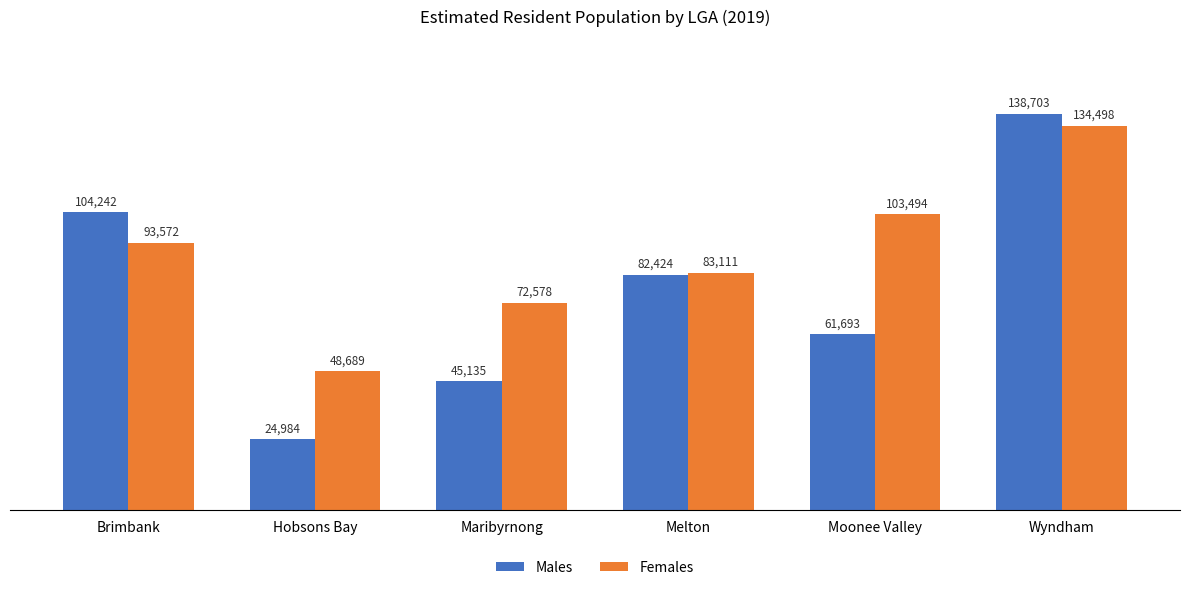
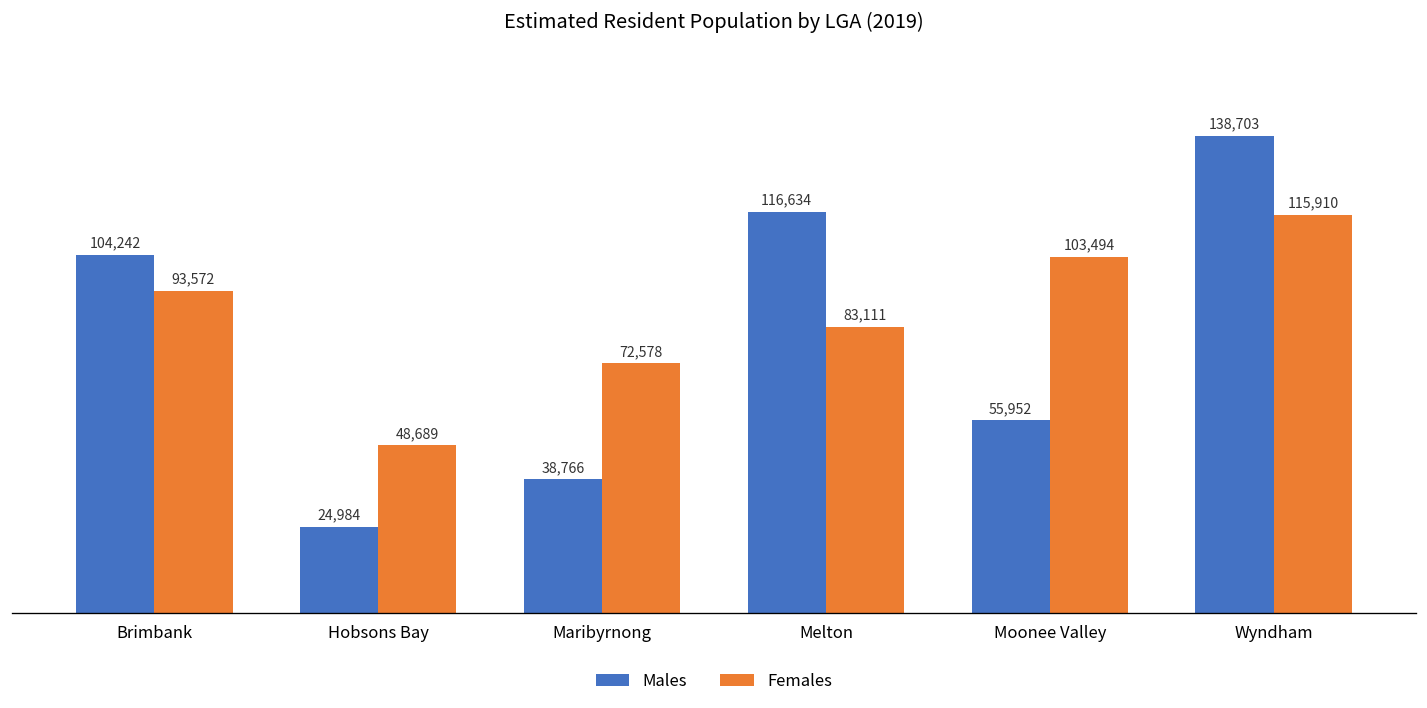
Males, Maribyrnong: 45,135 -> 38,766
Males, Melton: 82,424 -> 116,634
Males, Moonee Valley: 61,693 -> 55,952
Females, Wyndham: 134,498 -> 115,910
